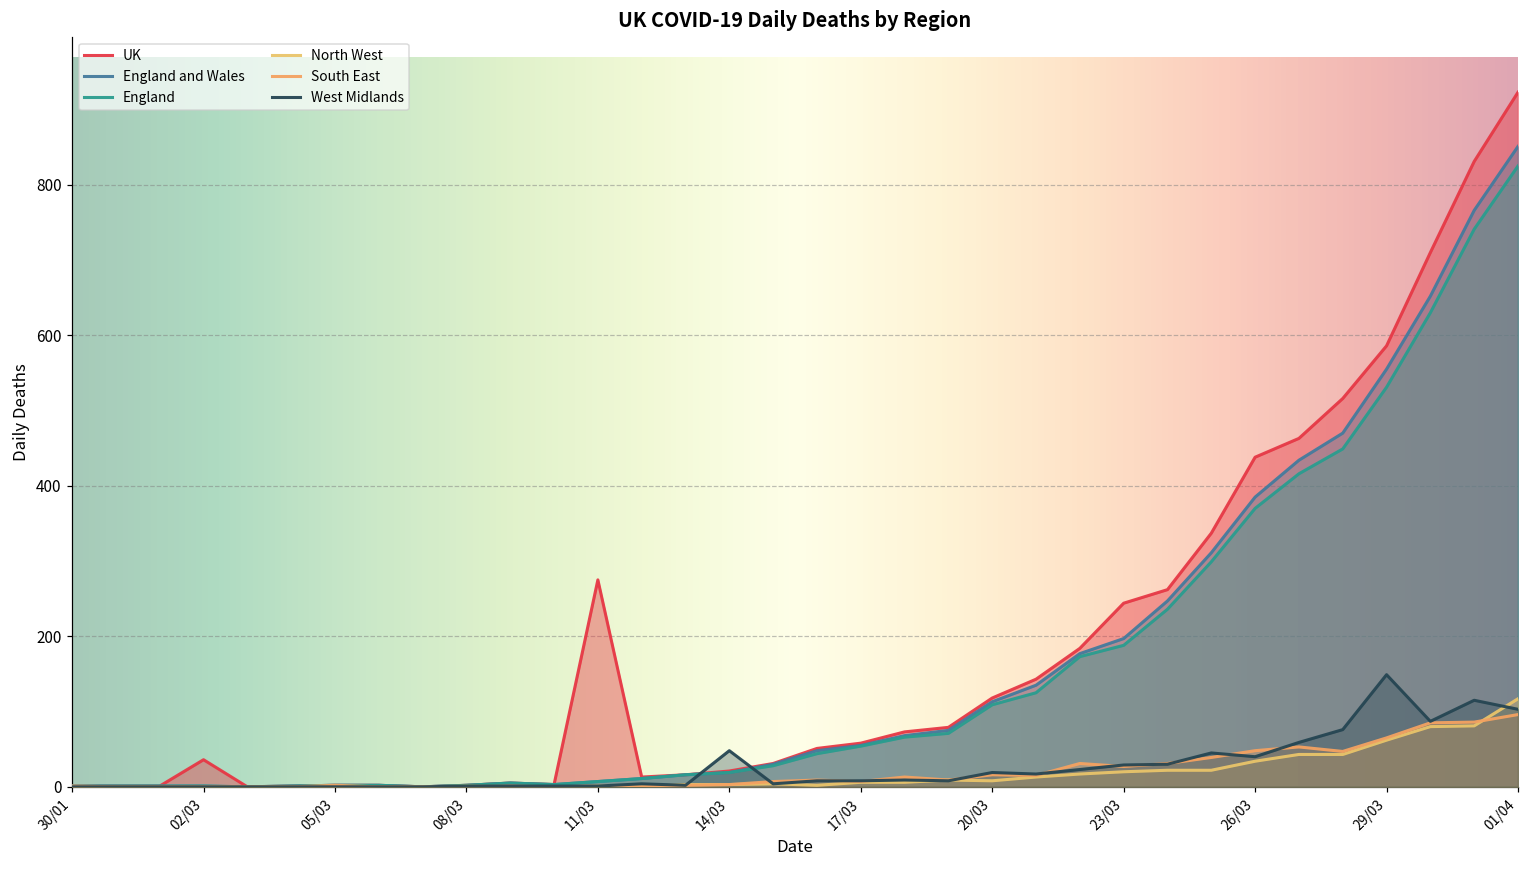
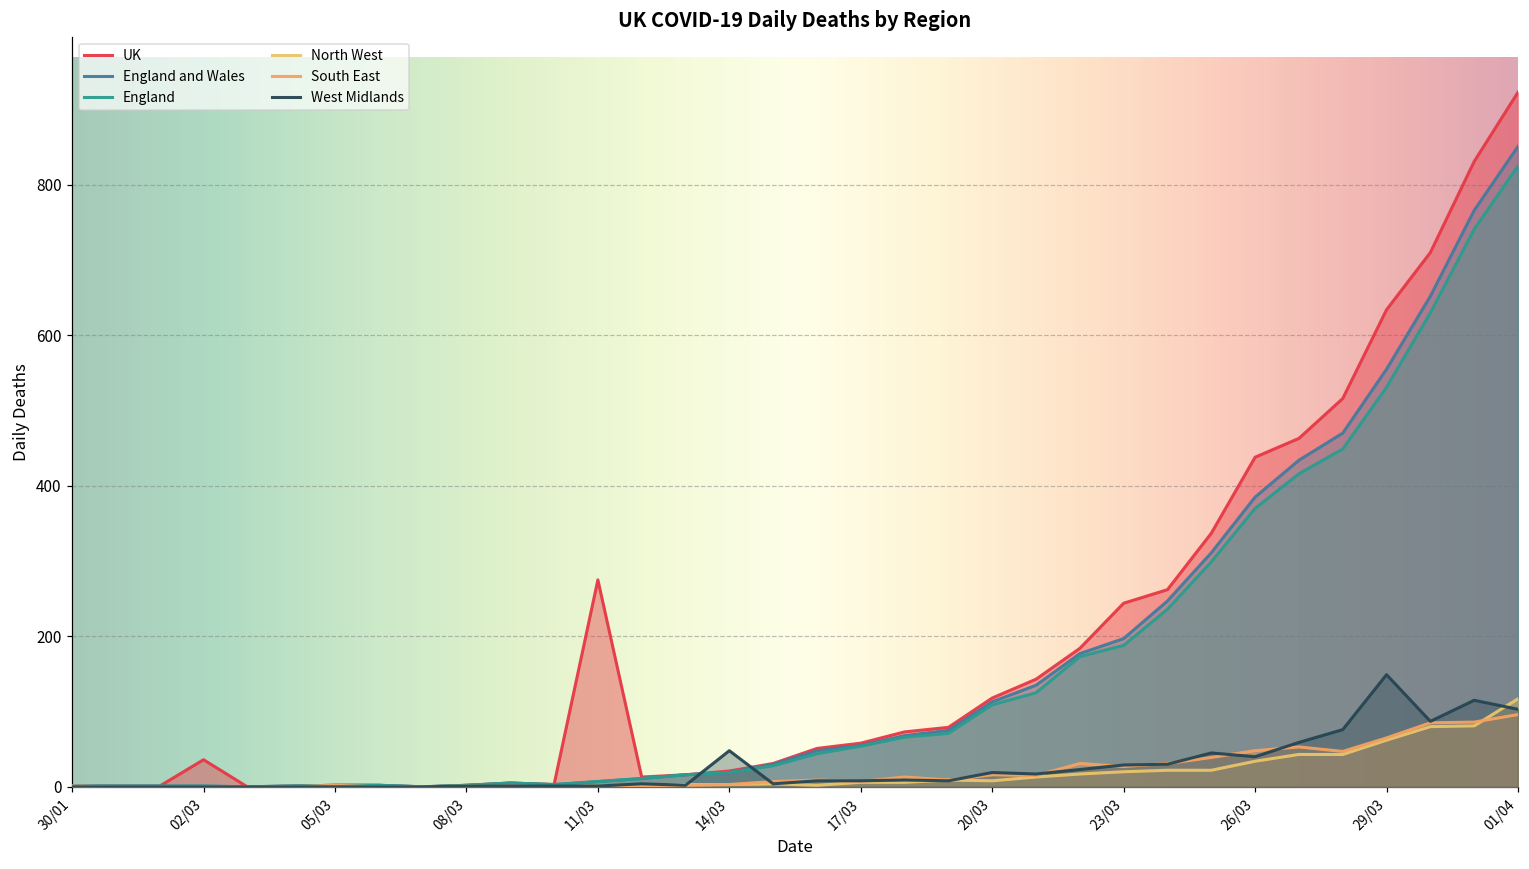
UK, 29/03: 590 -> 630
